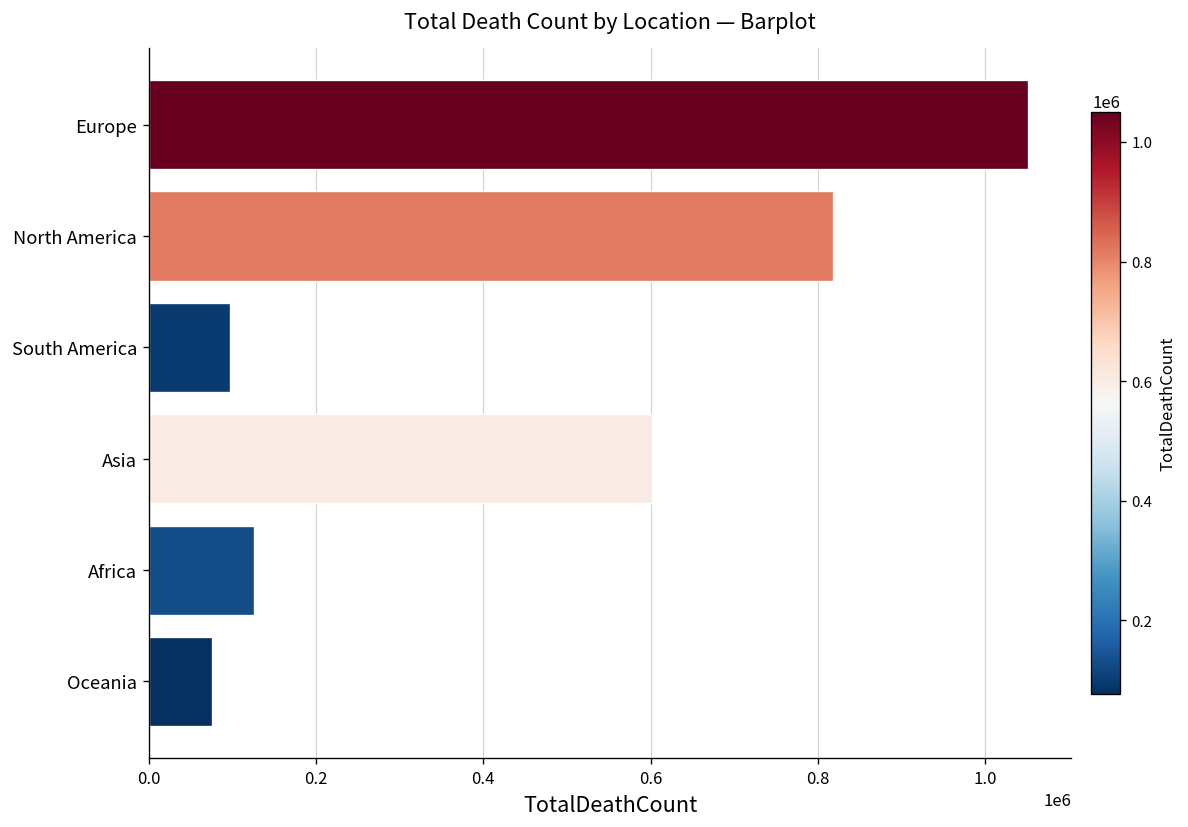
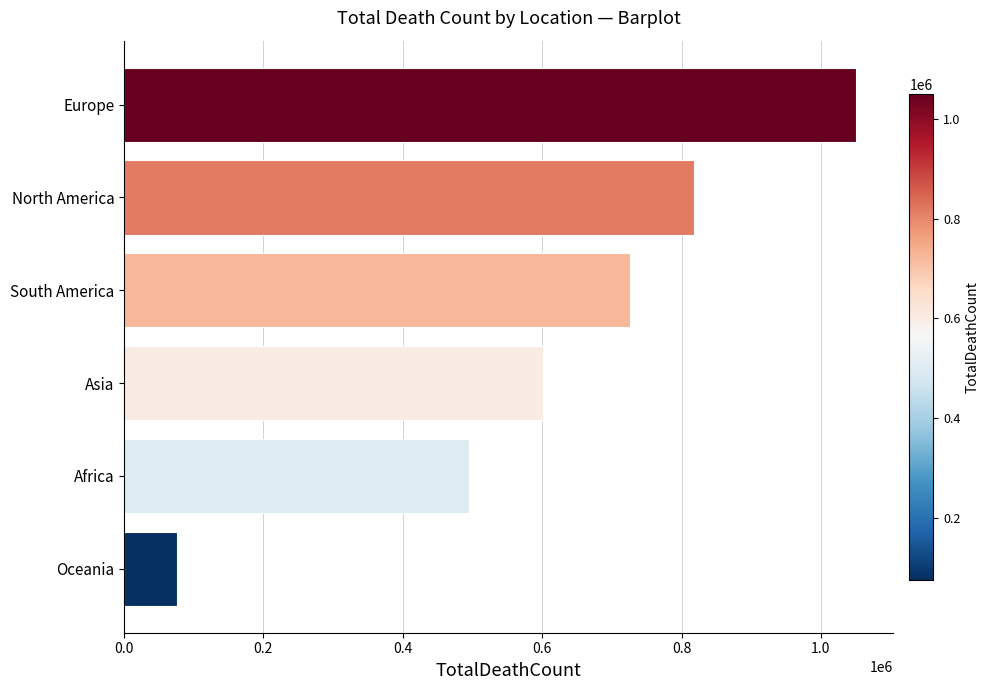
South America: 100000 -> 730000
Africa: 130000 -> 500000
